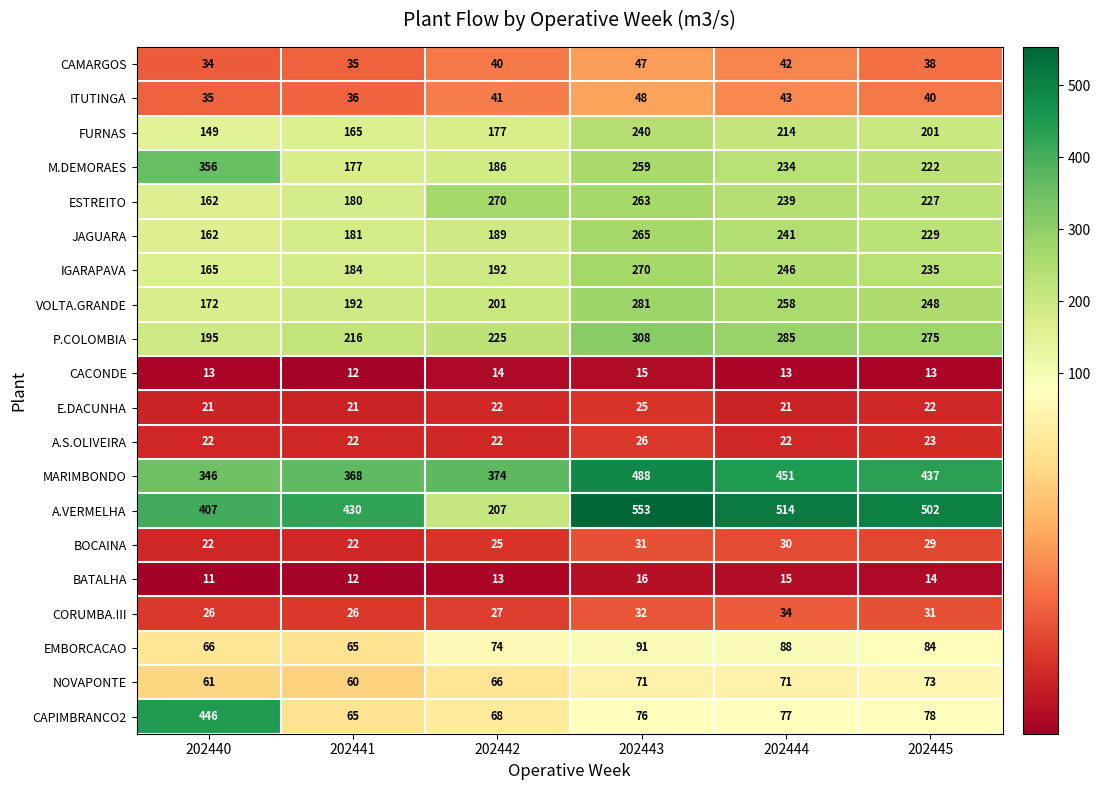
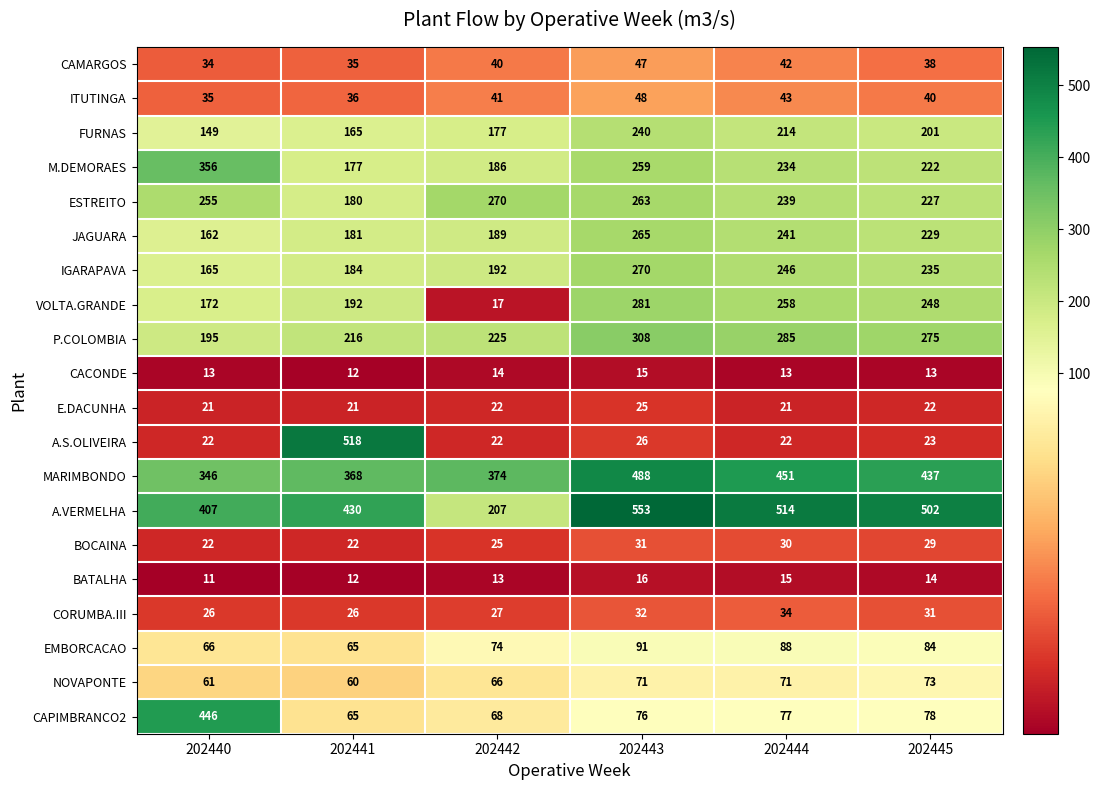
ESTREITO, 202440: 162 -> 255
VOLTA.GRANDE, 202442: 201 -> 17
A.S.OLIVEIRA, 202441: 22 -> 518
